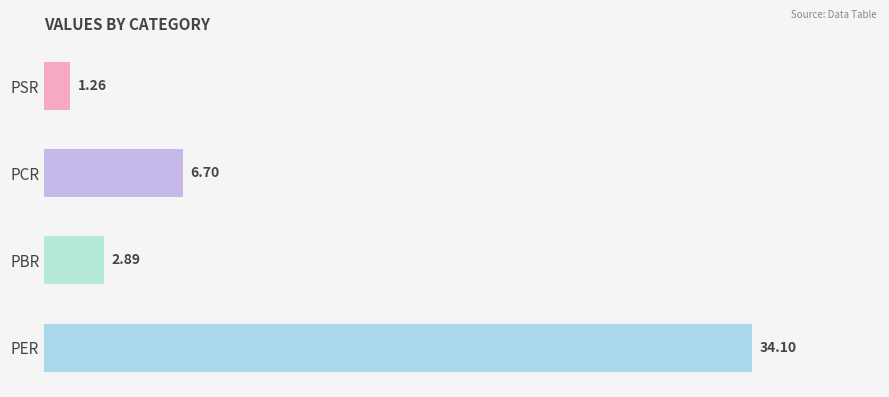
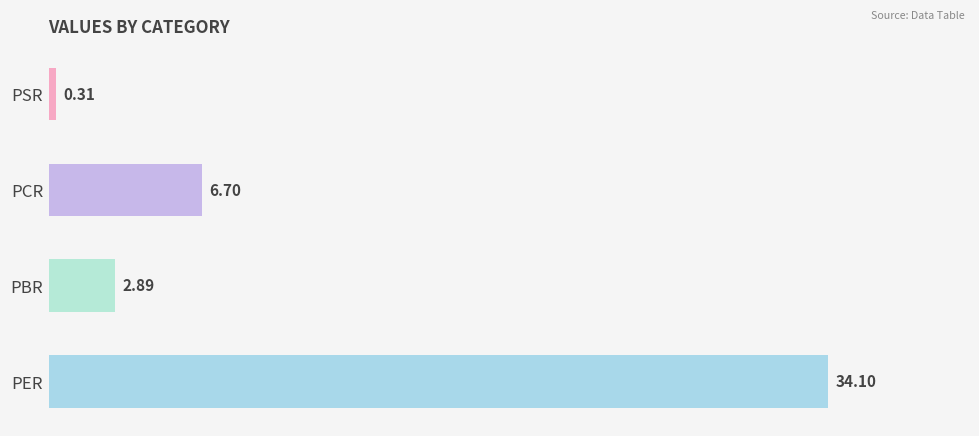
PSR: 1.26 -> 0.31
